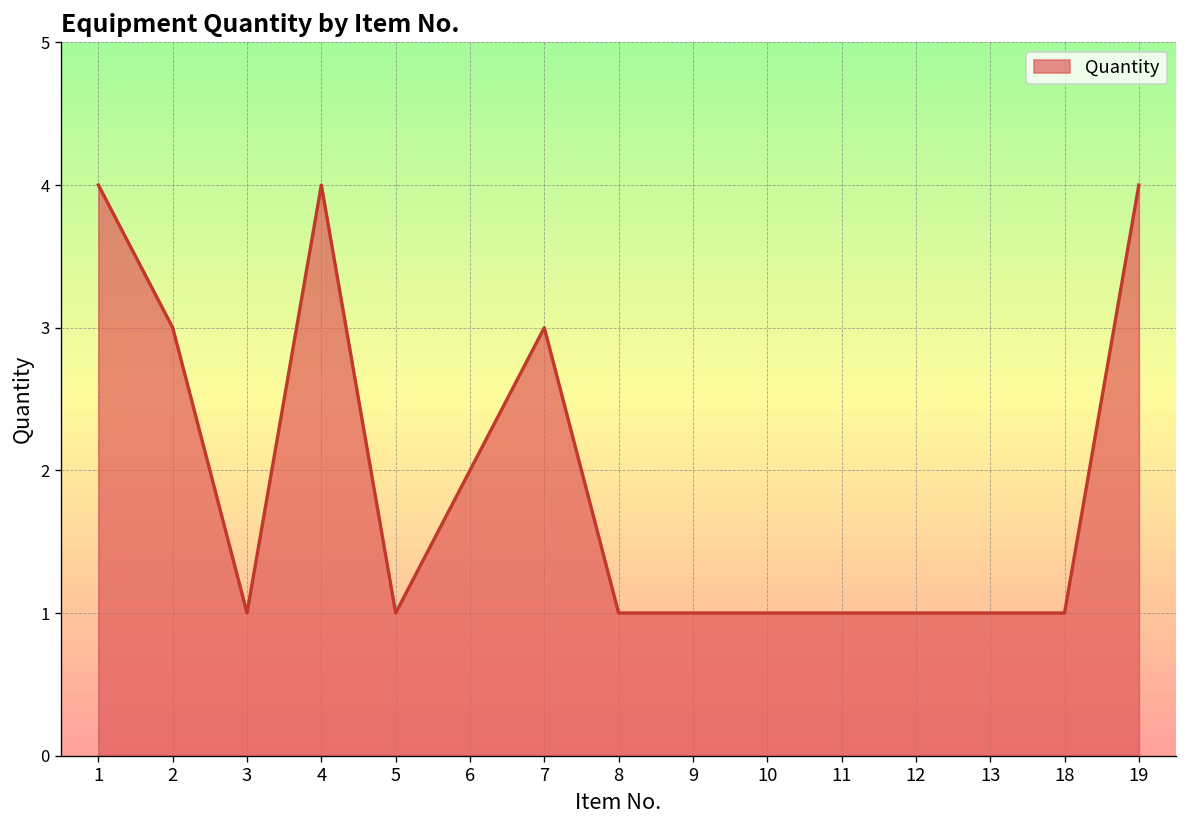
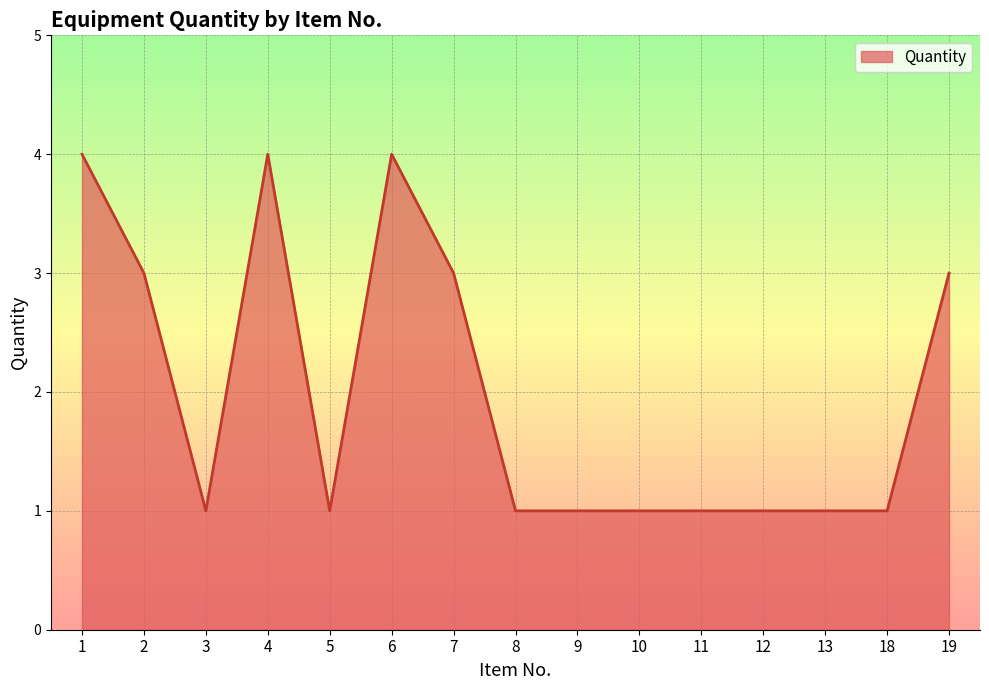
6: 2 -> 4
19: 4 -> 3
